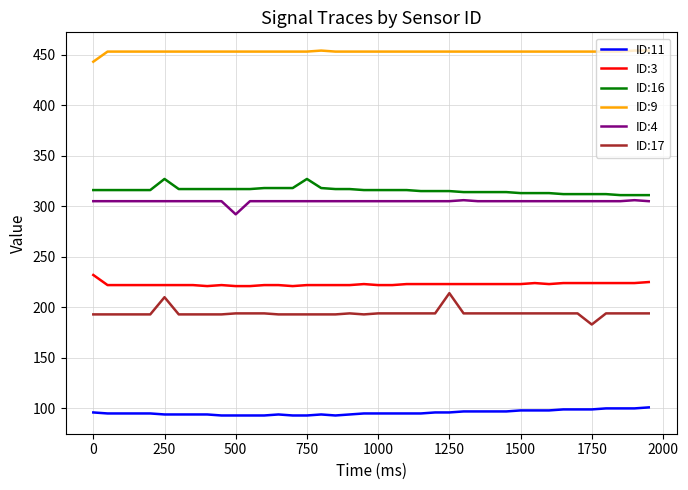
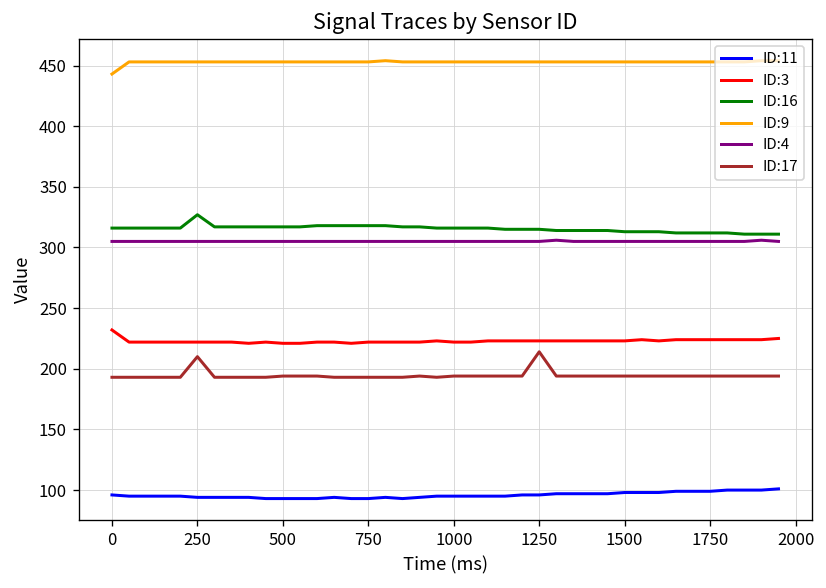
ID:4, 500: 292 -> 305
ID:16, 750: 327 -> 318
ID:17, 1750: 183 -> 194
